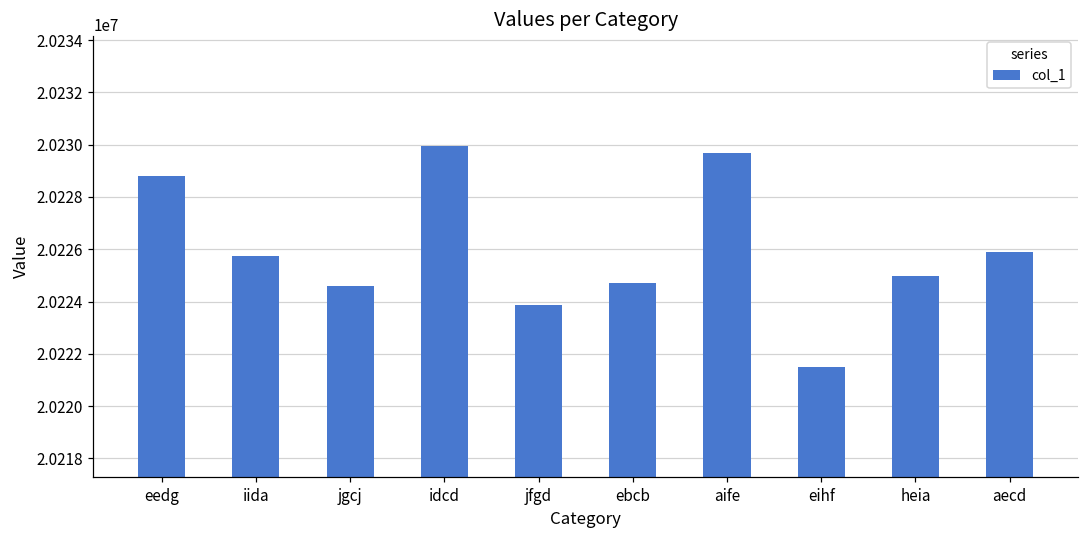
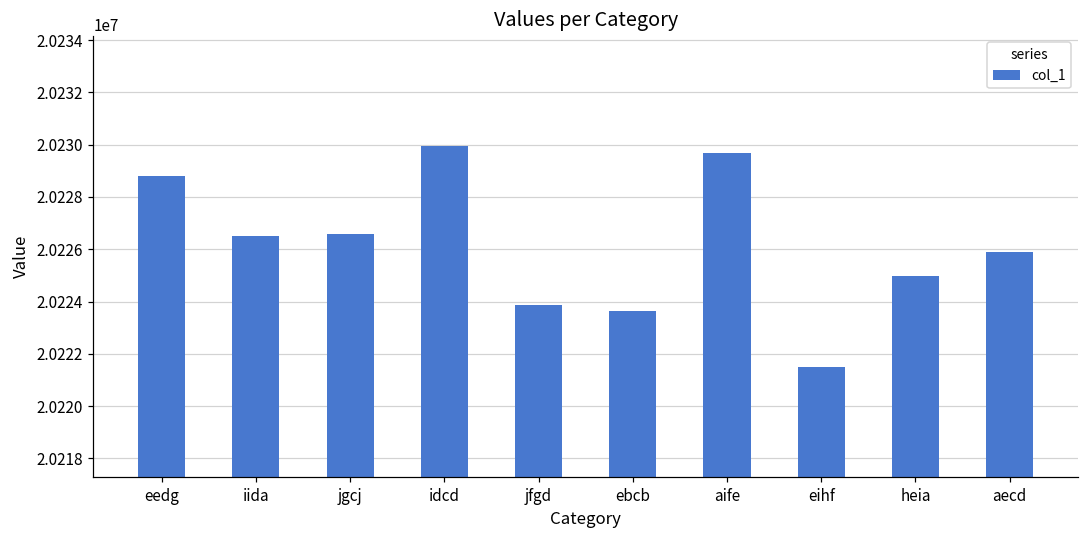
iida: 20225800 -> 20226500
jgcj: 20224600 -> 20226600
ebcb: 20224700 -> 20223600
